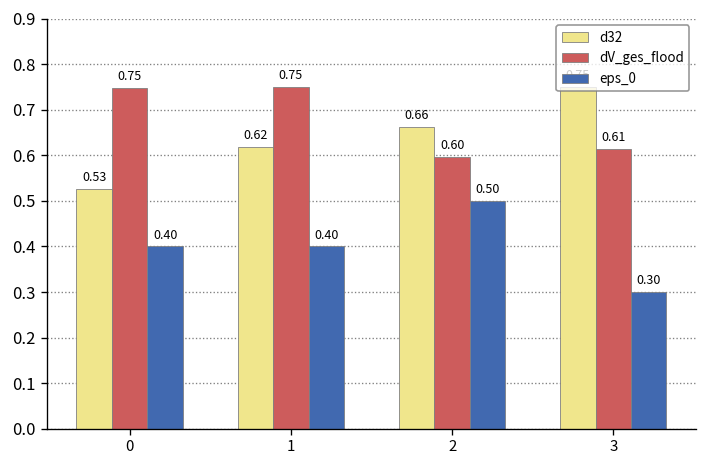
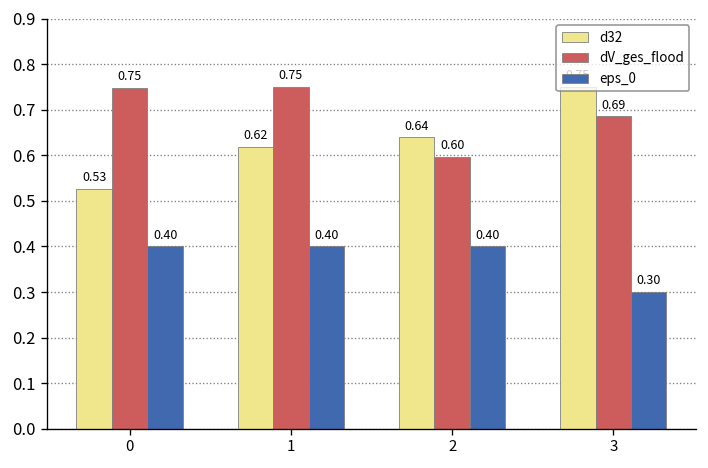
d32, 2: 0.66 -> 0.64
eps_0, 2: 0.50 -> 0.40
dV_ges_flood, 3: 0.61 -> 0.69
